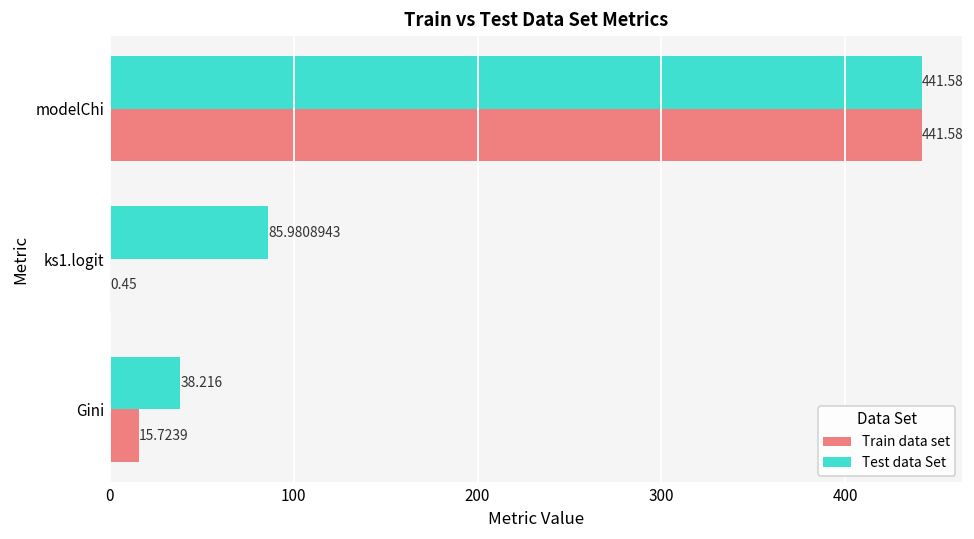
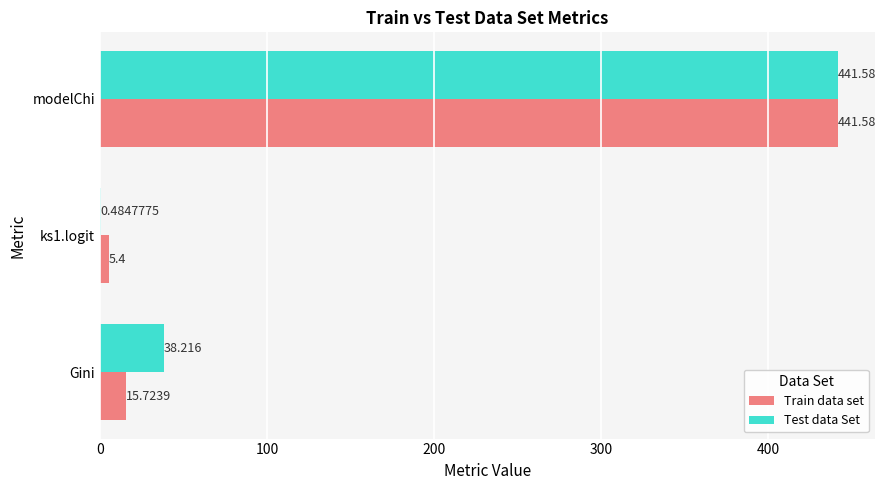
Test data Set, ks1.logit: 85.9808943 -> 0.4847775
Train data set, ks1.logit: 0.45 -> 5.4
